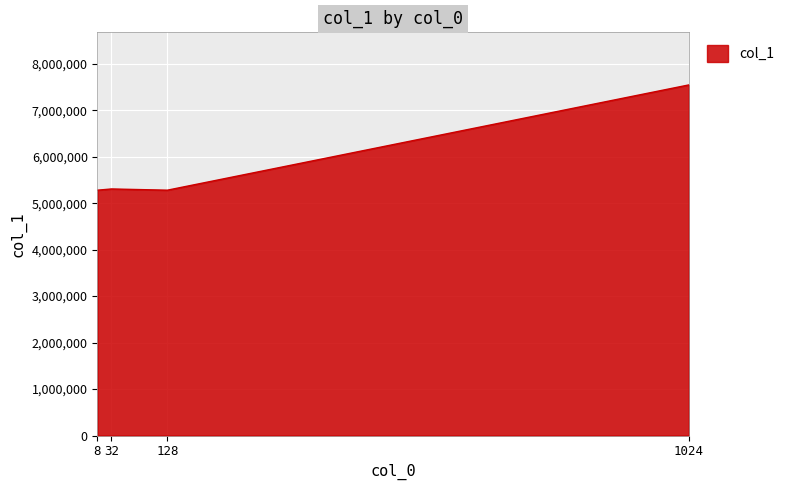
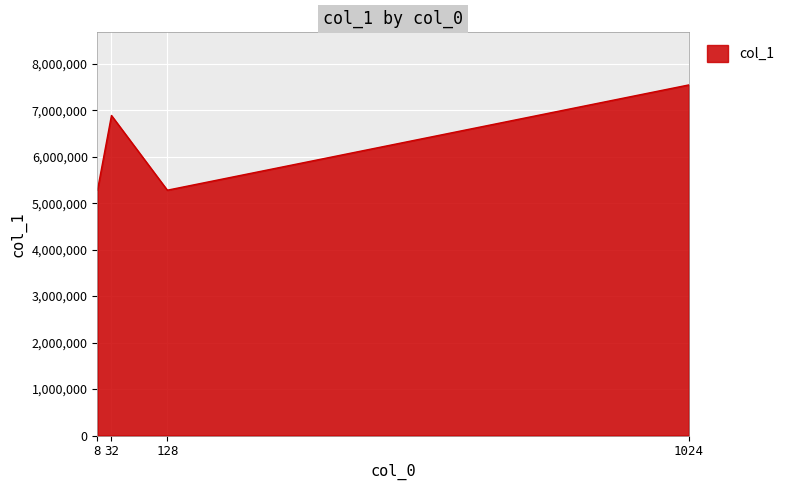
32: 5,300,000 -> 6,900,000
